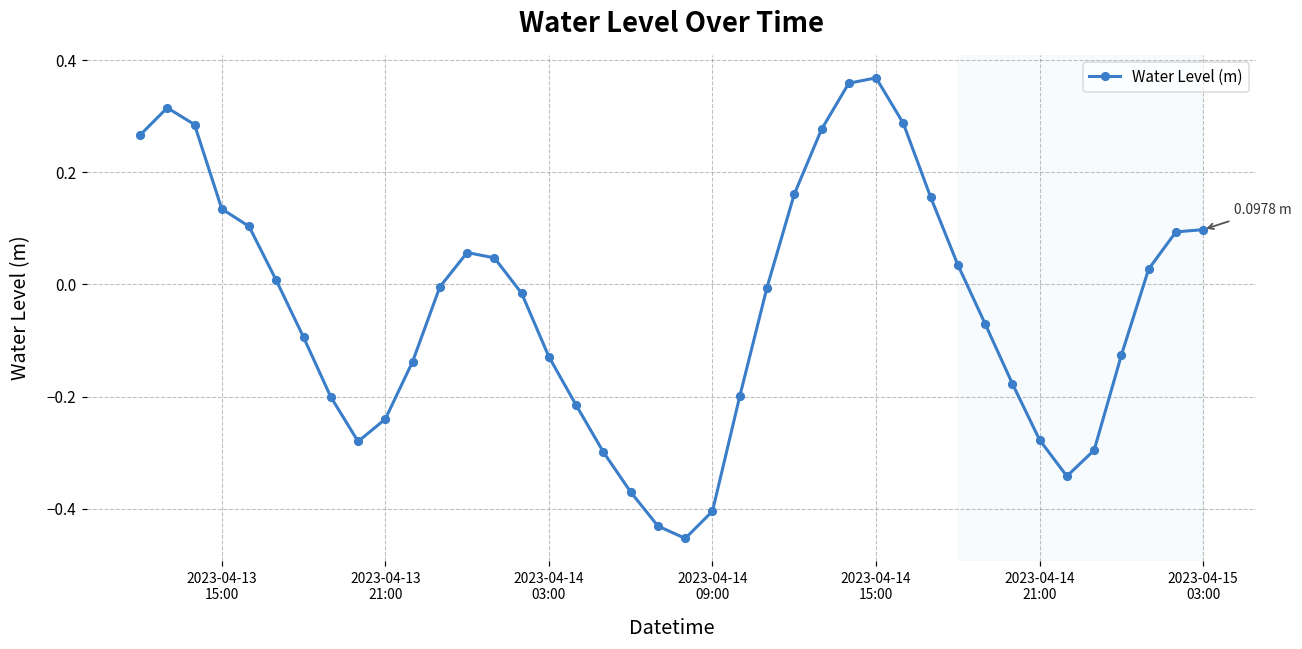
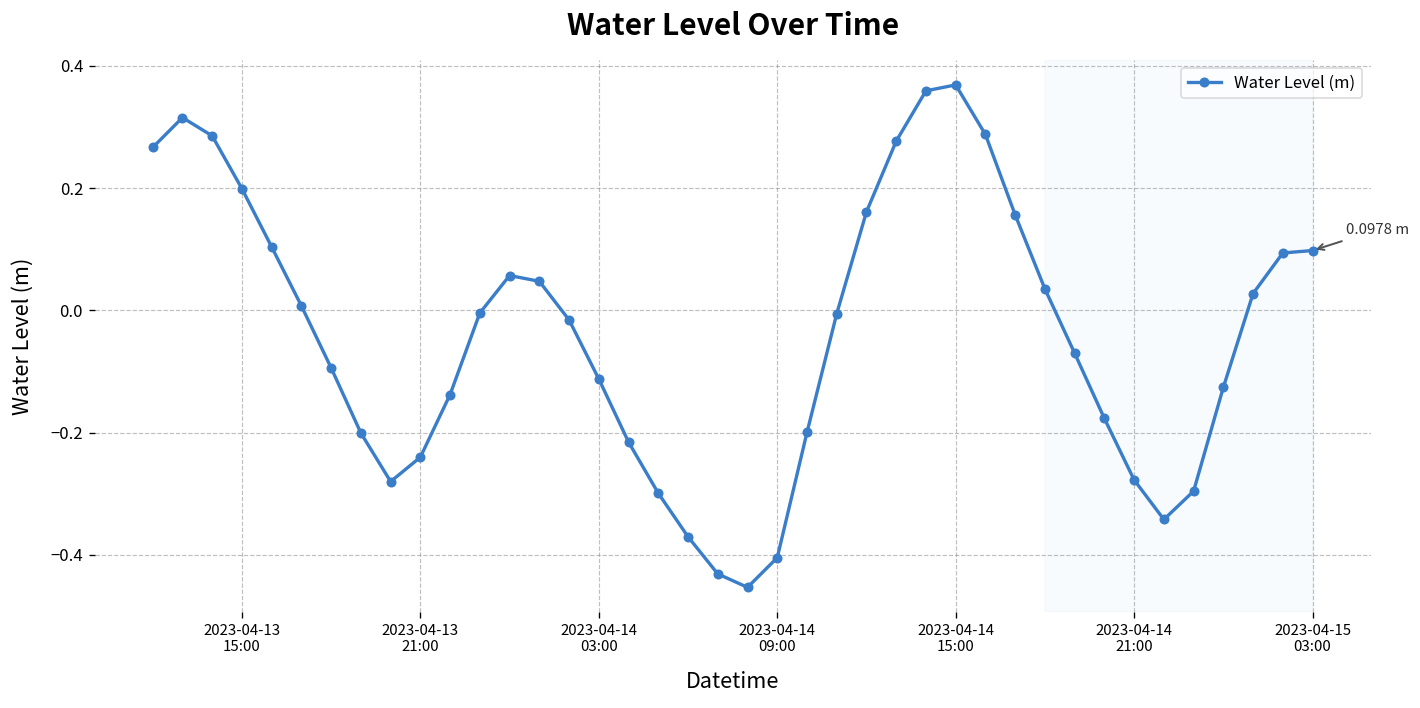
2023-04-13 15:00: 0.13 -> 0.20
2023-04-14 03:00: -0.13 -> -0.11
